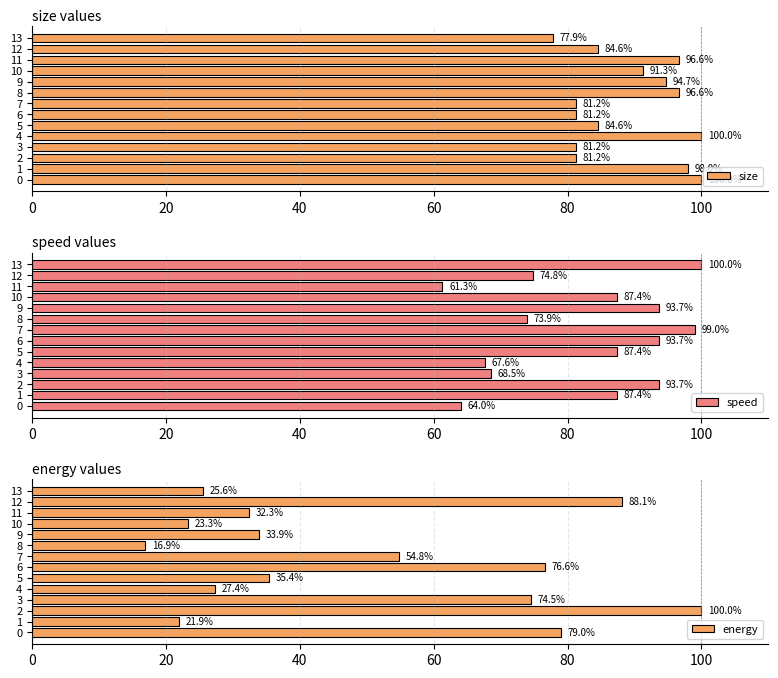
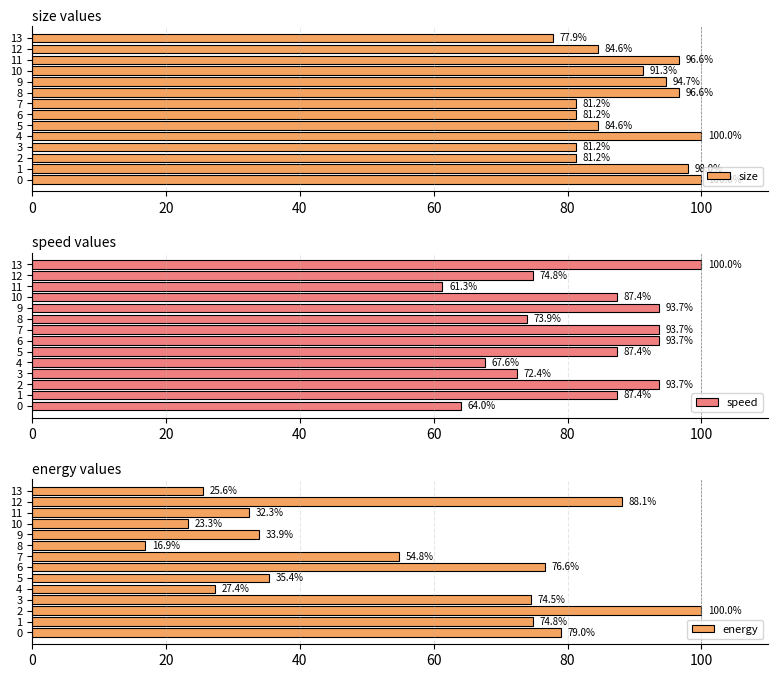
speed values, 7: 99.0% -> 93.7%
speed values, 3: 68.5% -> 72.4%
energy values, 1: 21.9% -> 74.8%
